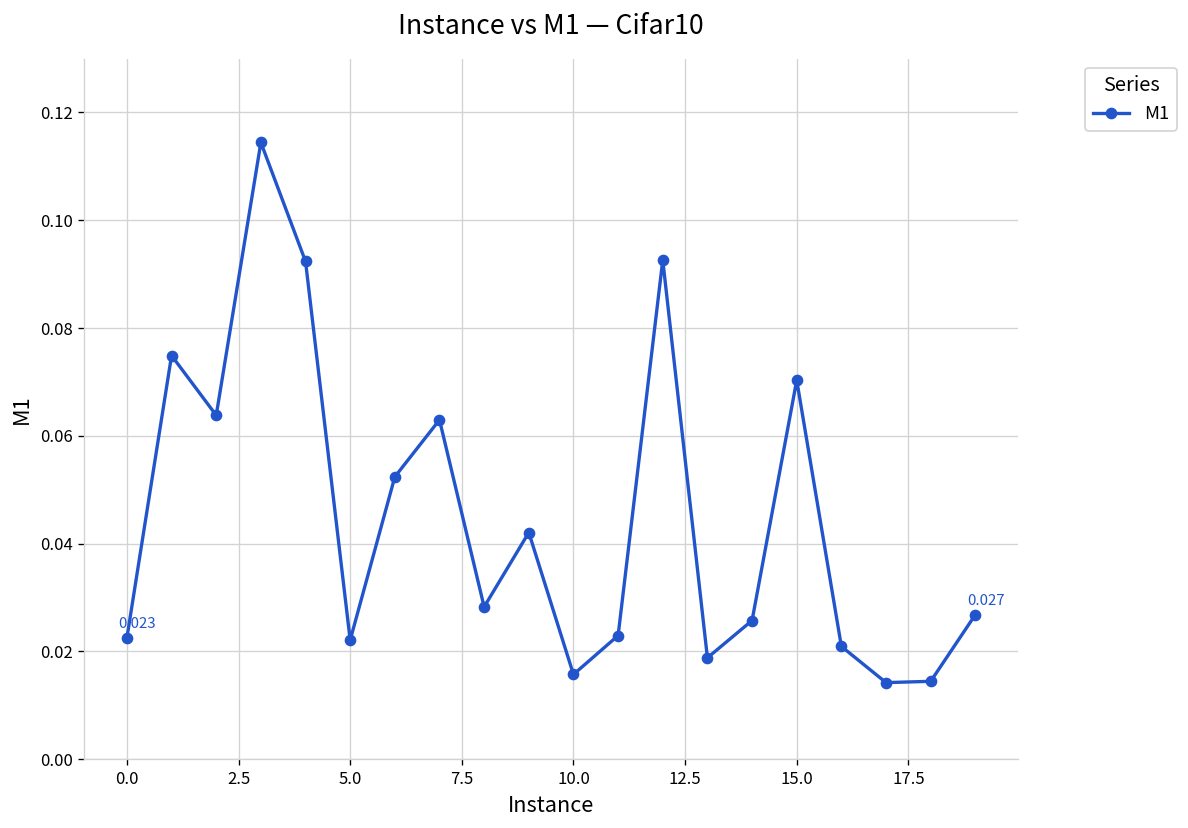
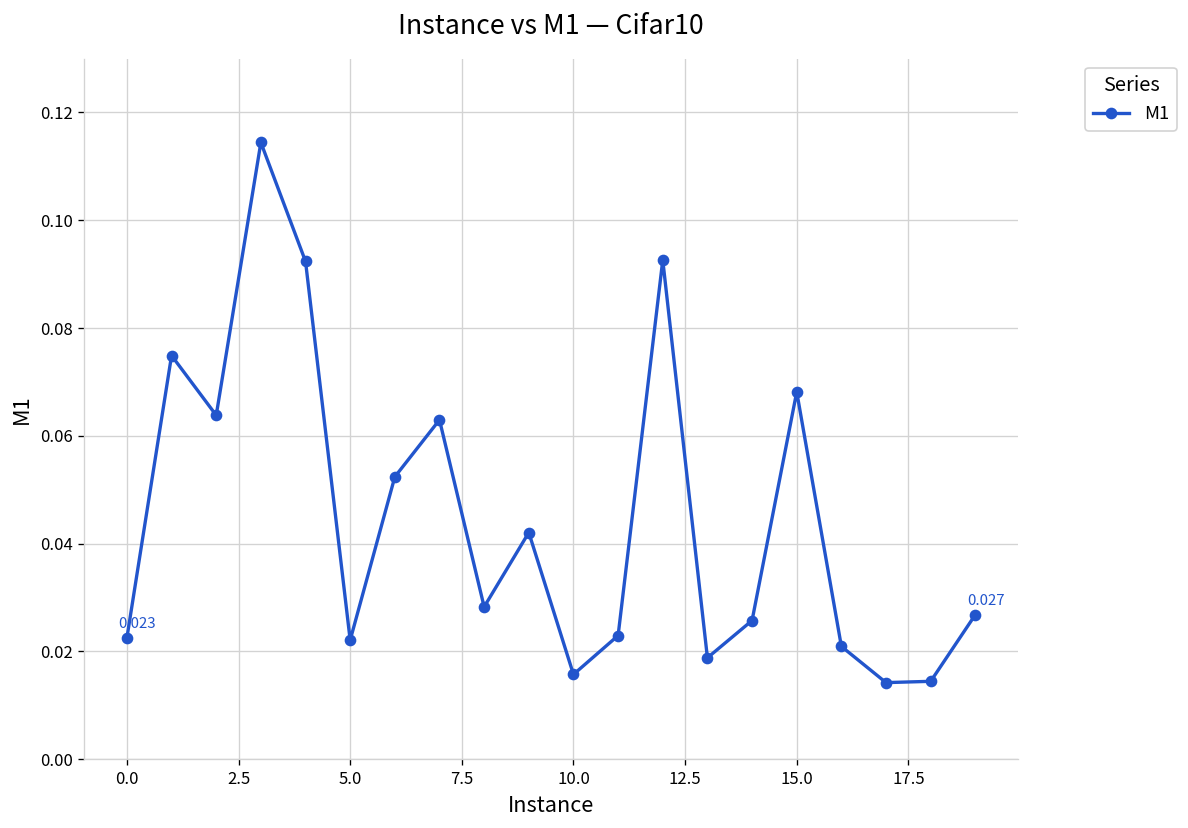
15.0: 0.070 -> 0.068
